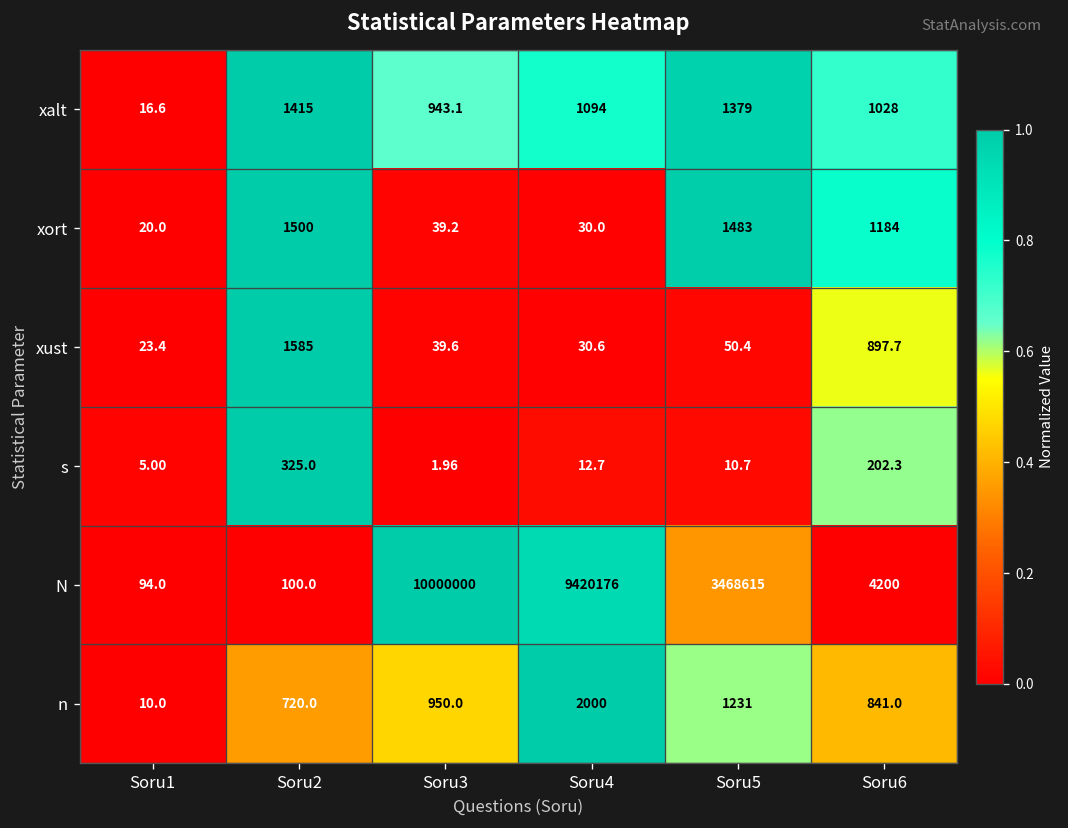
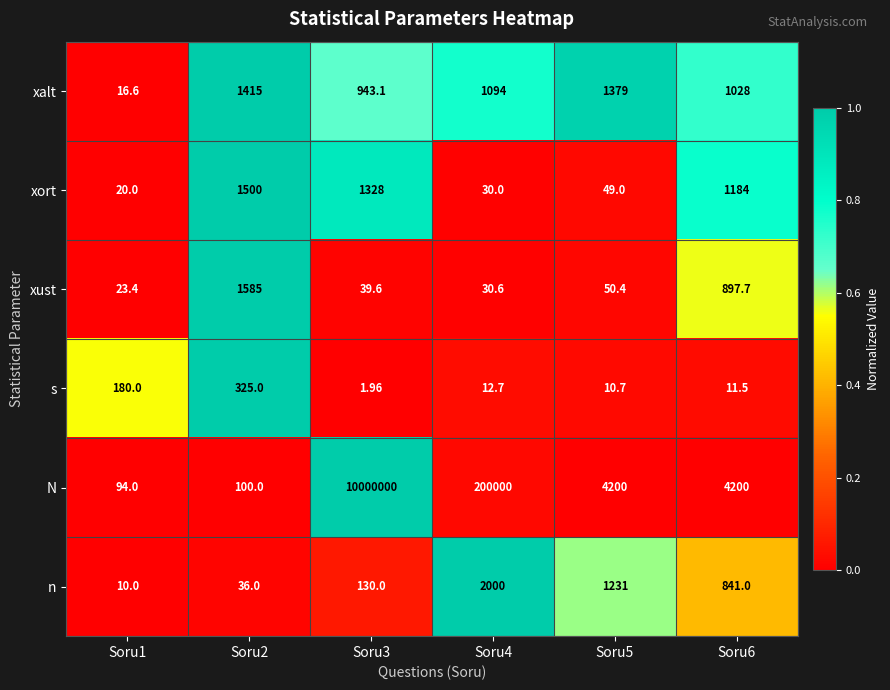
xort, Soru3: 39.2 -> 1328
xort, Soru5: 1483 -> 49.0
s, Soru1: 5.00 -> 180.0
s, Soru6: 202.3 -> 11.5
N, Soru4: 9420176 -> 200000
N, Soru5: 3468615 -> 4200
n, Soru2: 720.0 -> 36.0
n, Soru3: 950.0 -> 130.0
